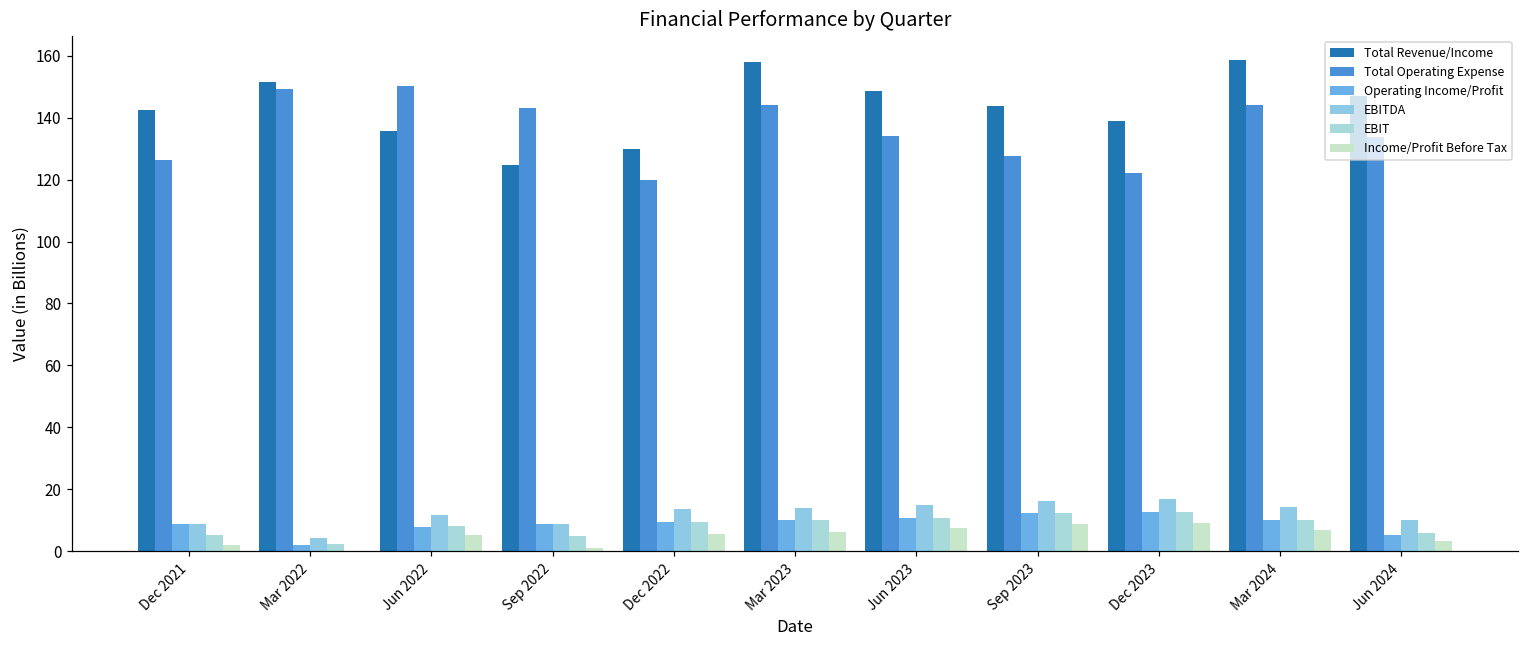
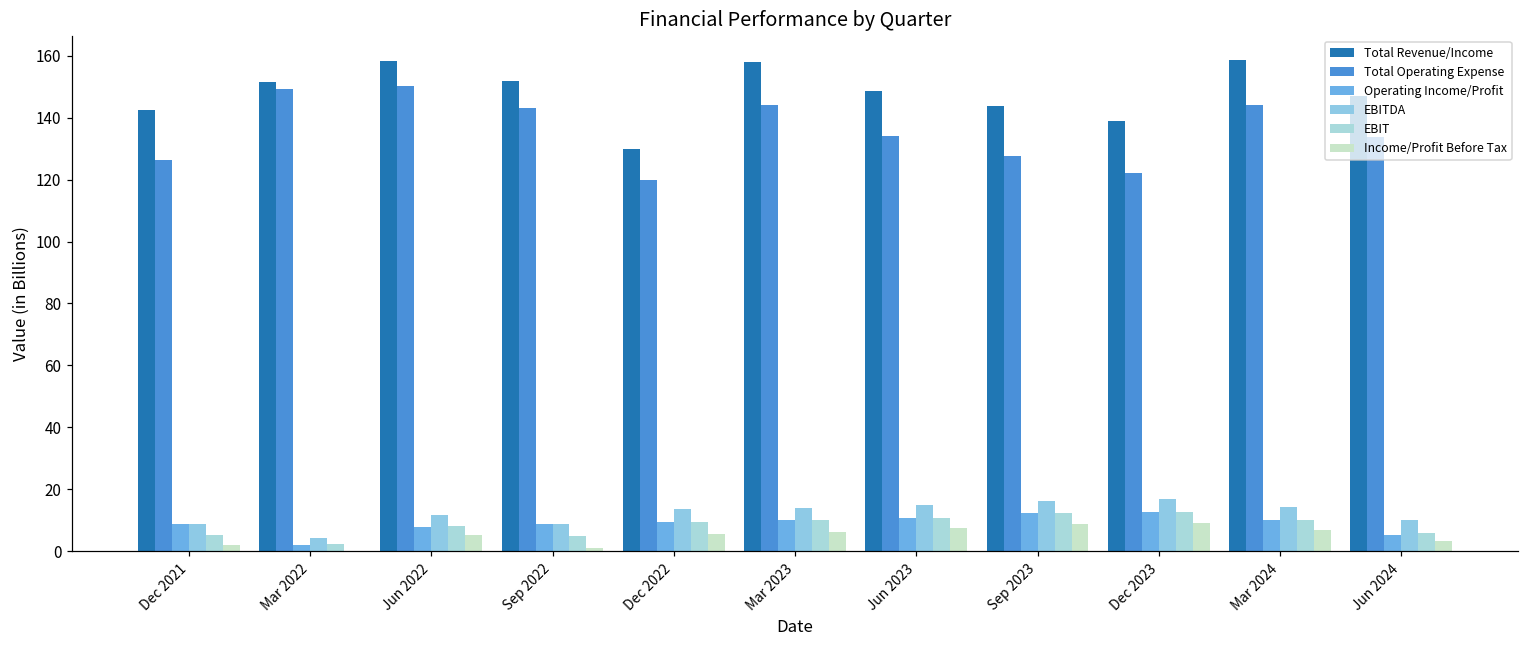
Total Revenue/Income, Jun 2022: 136 -> 158
Total Revenue/Income, Sep 2022: 125 -> 152
